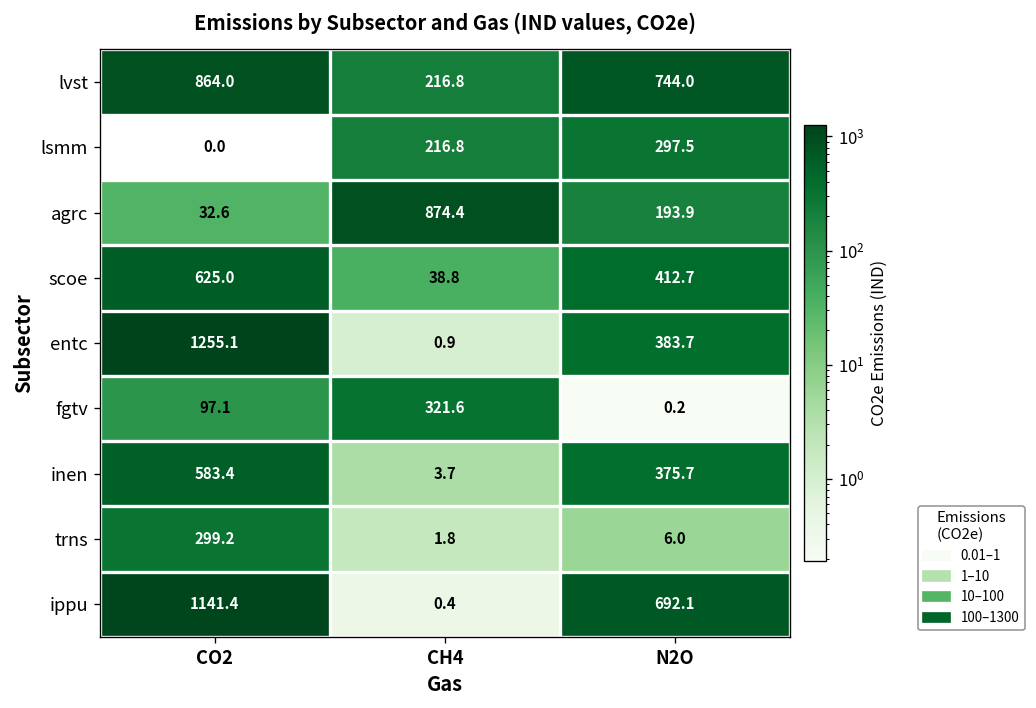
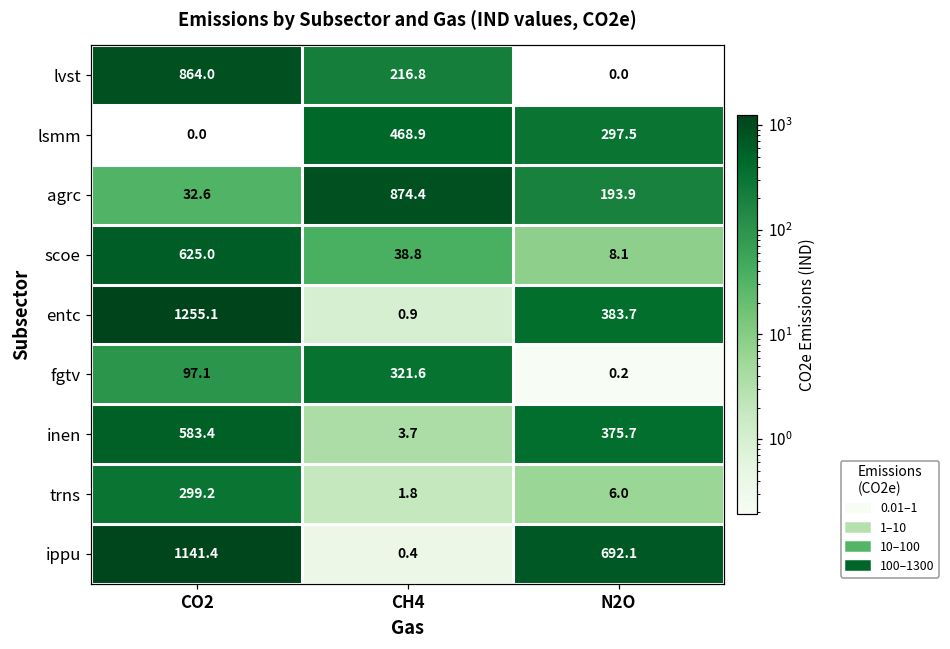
lvst, N2O: 744.0 -> 0.0
lsmm, CH4: 216.8 -> 468.9
scoe, N2O: 412.7 -> 8.1
